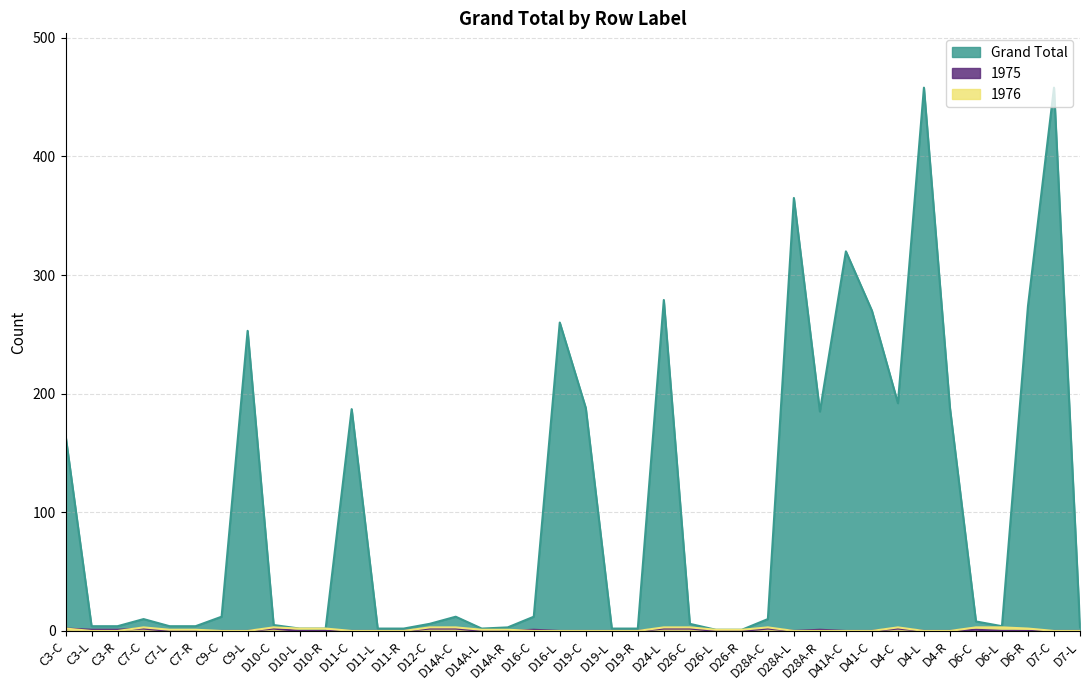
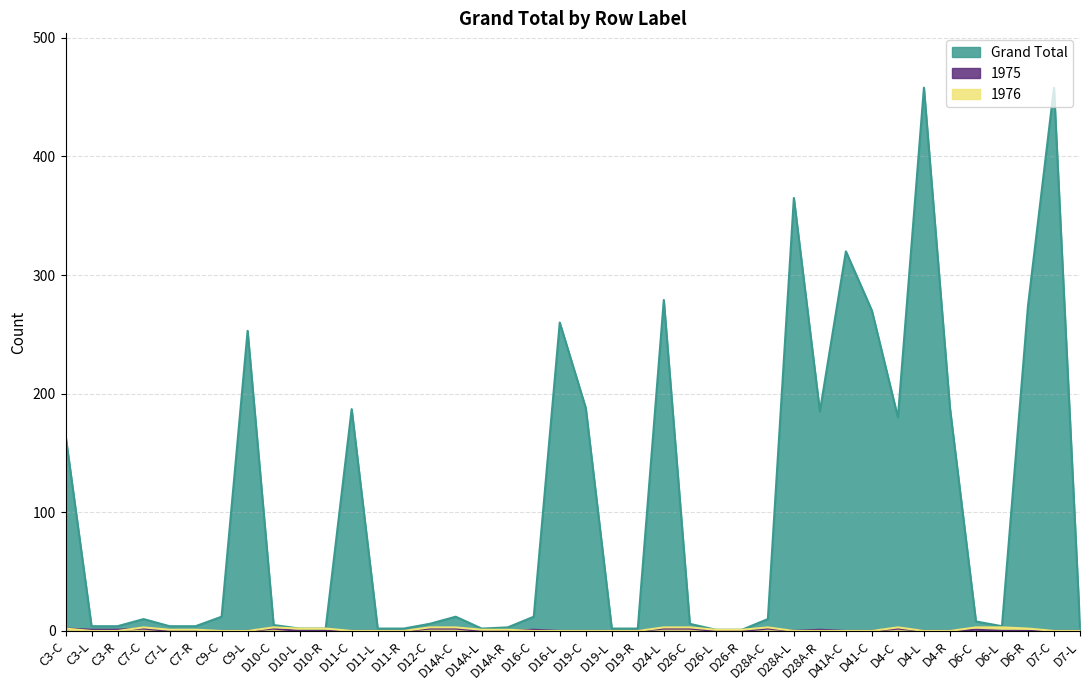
Grand Total, D4-C: 192 -> 180
